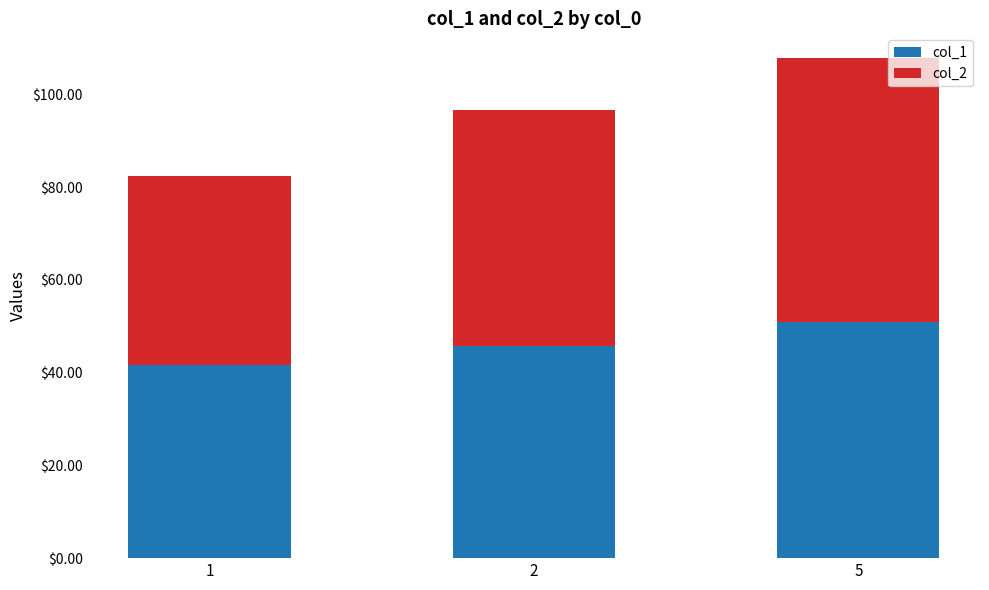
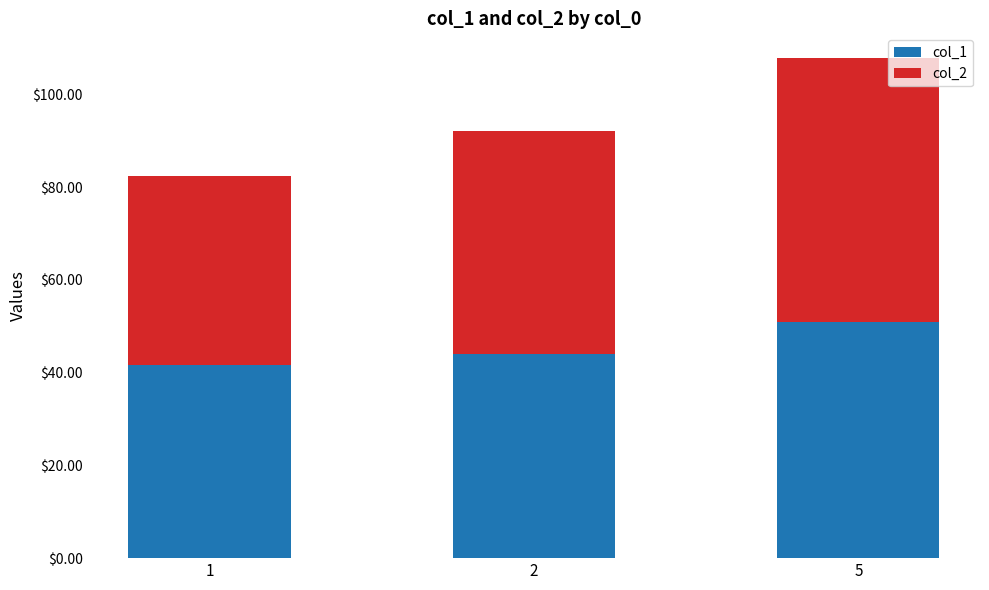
col_1, 2: $46 -> $44
col_2, 2: $51 -> $48
